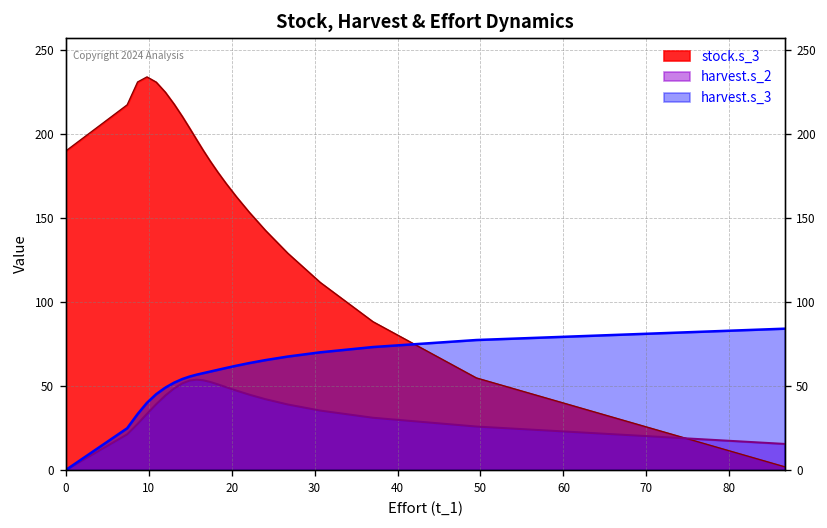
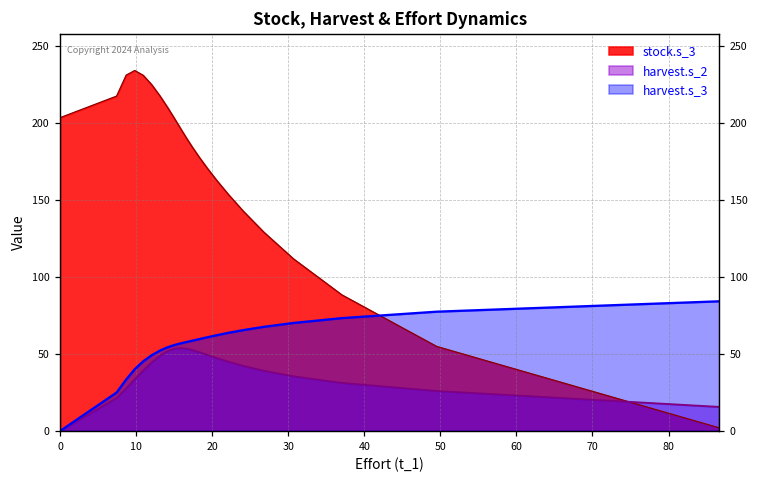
stock.s_3, 0: 190 -> 203
